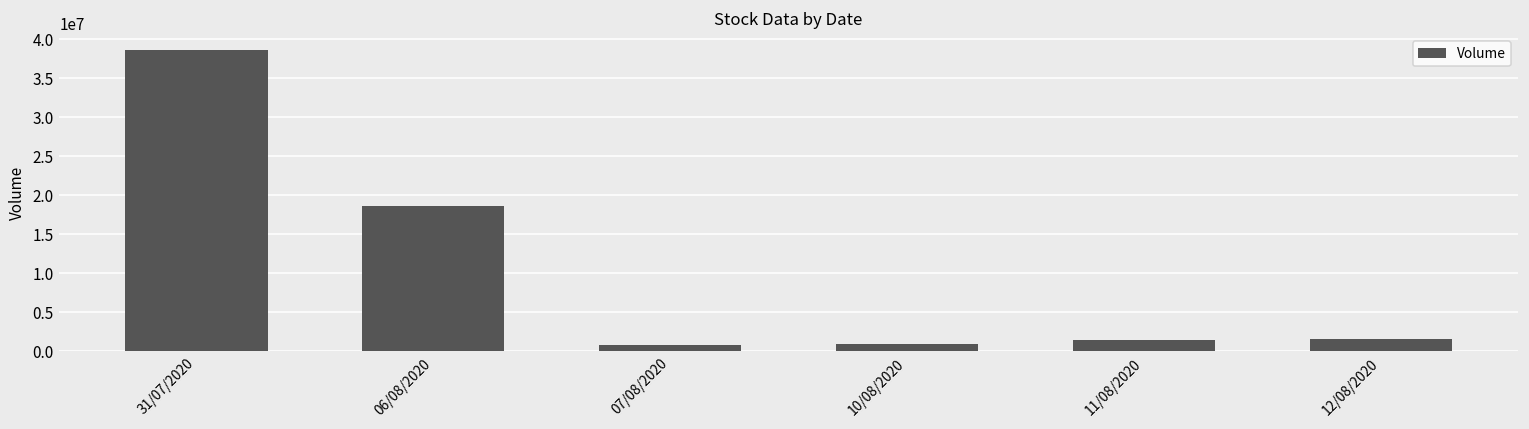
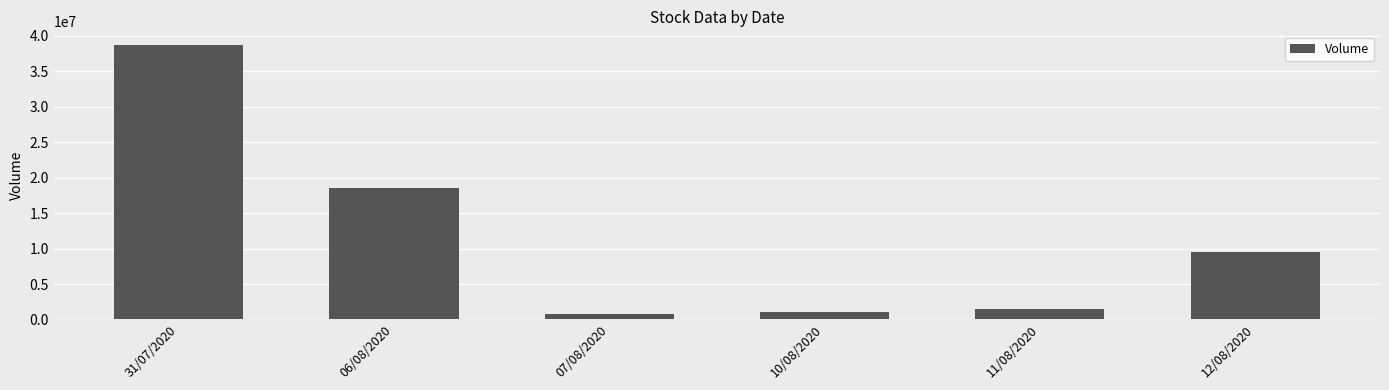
12/08/2020: 2000000 -> 9000000
